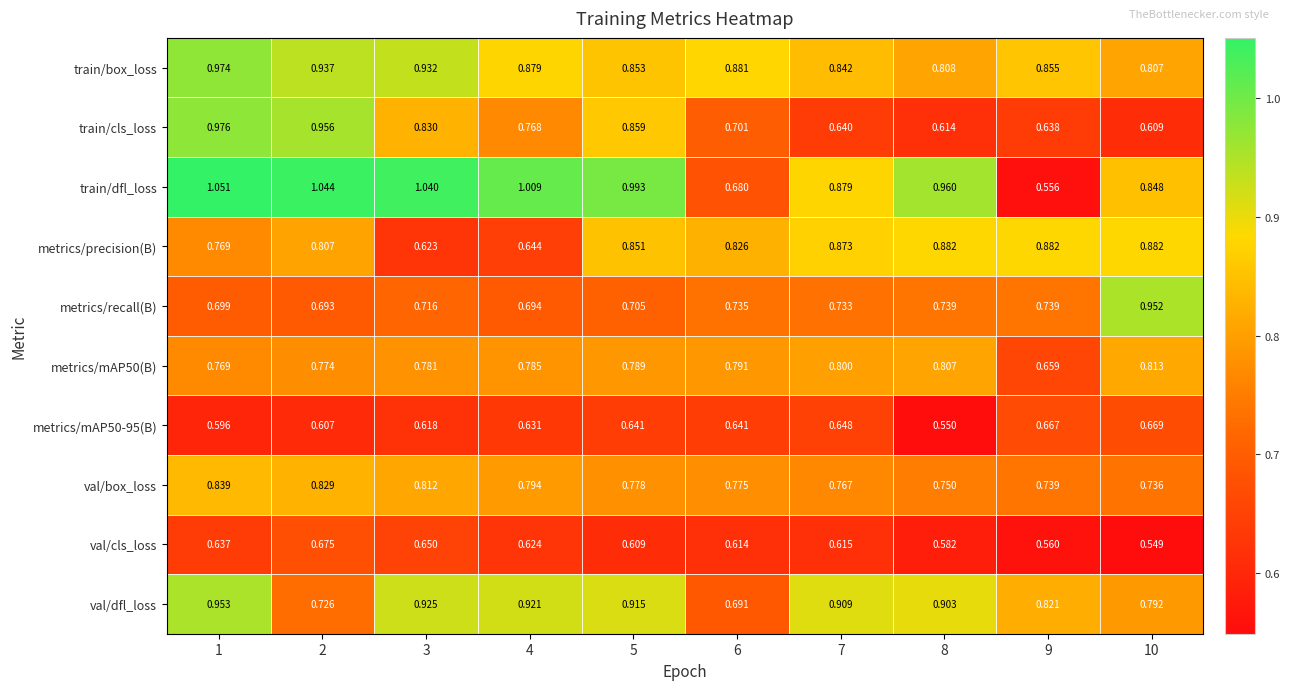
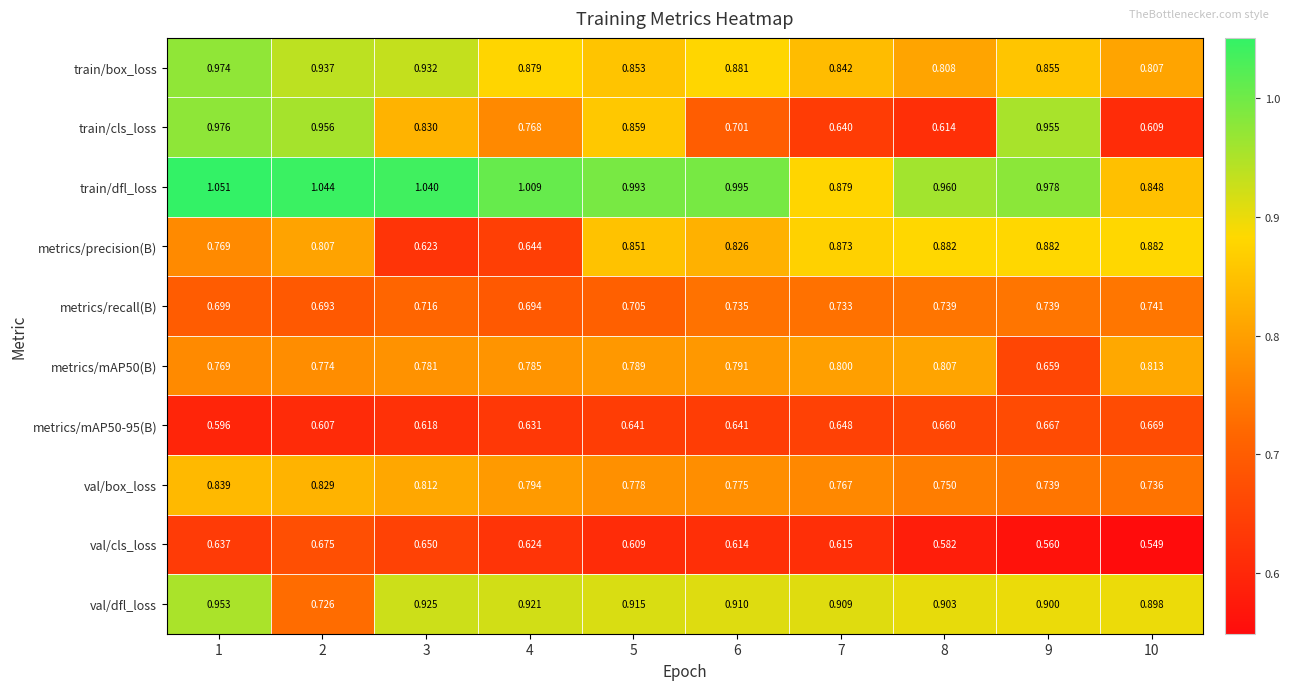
train/cls_loss, 9: 0.638 -> 0.955
train/dfl_loss, 6: 0.680 -> 0.995
train/dfl_loss, 9: 0.556 -> 0.978
metrics/recall(B), 10: 0.952 -> 0.741
metrics/mAP50-95(B), 8: 0.550 -> 0.660
val/dfl_loss, 6: 0.691 -> 0.910
val/dfl_loss, 9: 0.821 -> 0.900
val/dfl_loss, 10: 0.792 -> 0.898
